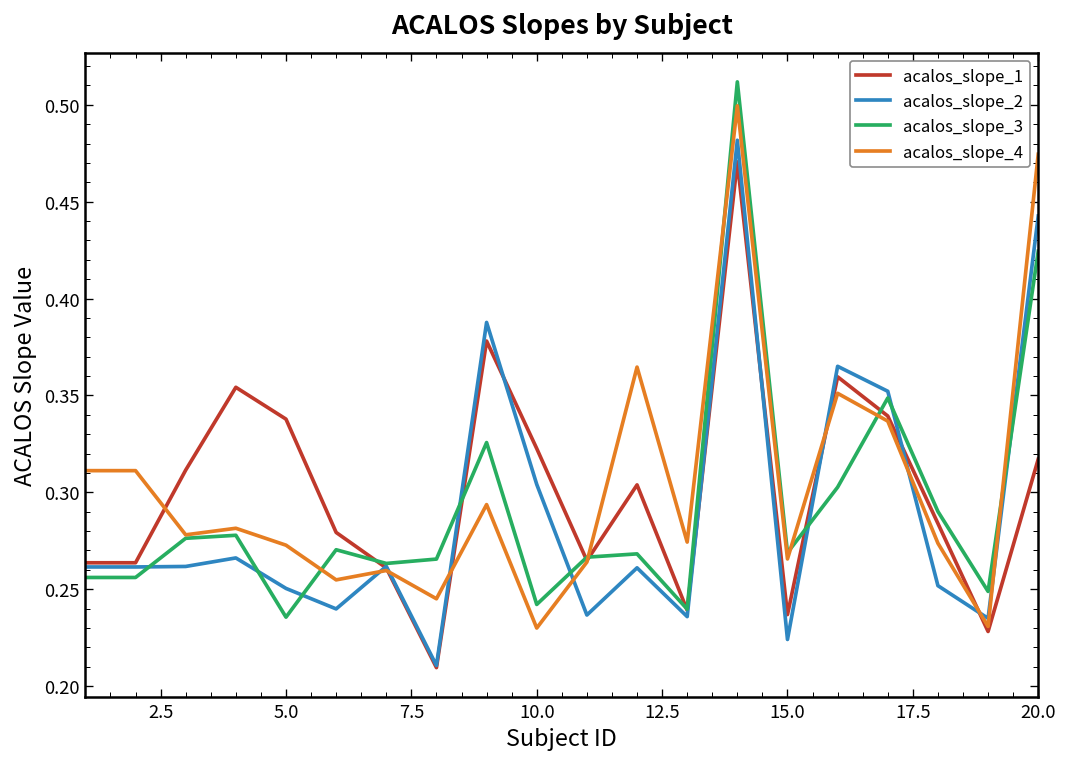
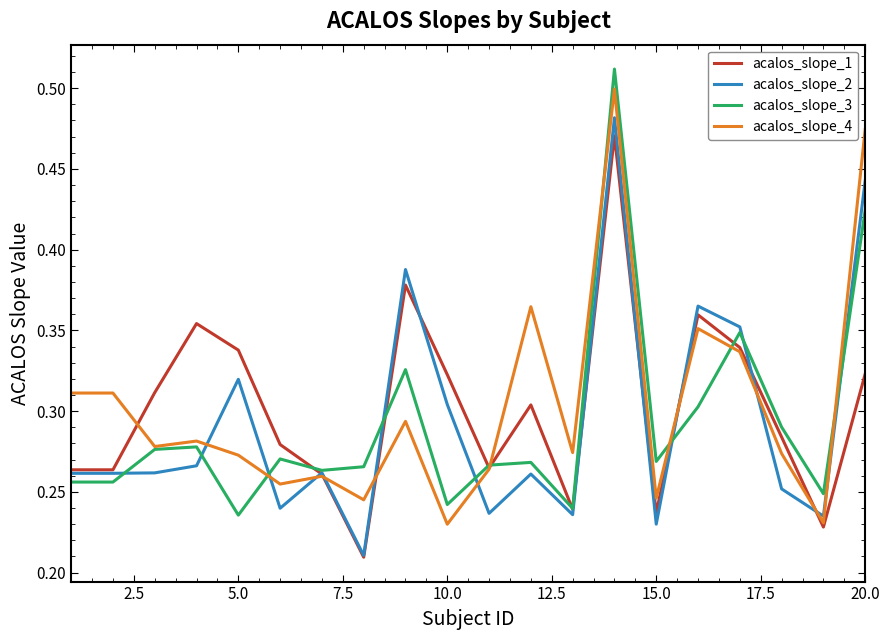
acalos_slope_2, 5.0: 0.250 -> 0.320
acalos_slope_2, 15.0: 0.224 -> 0.230
acalos_slope_4, 15.0: 0.266 -> 0.246
acalos_slope_1, 20.0: 0.317 -> 0.323
